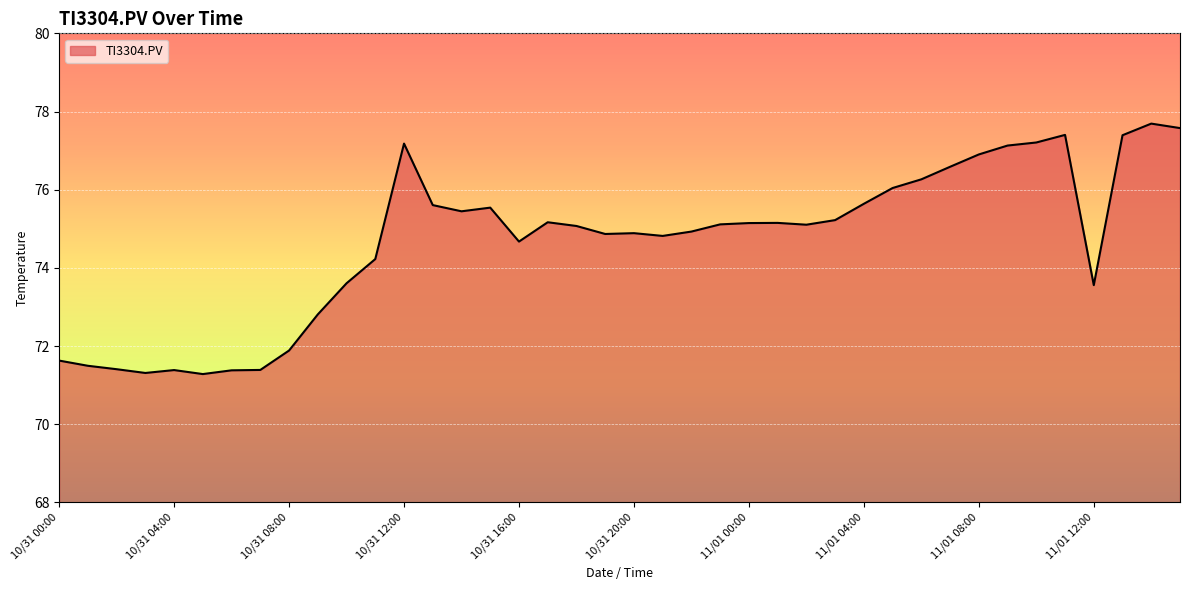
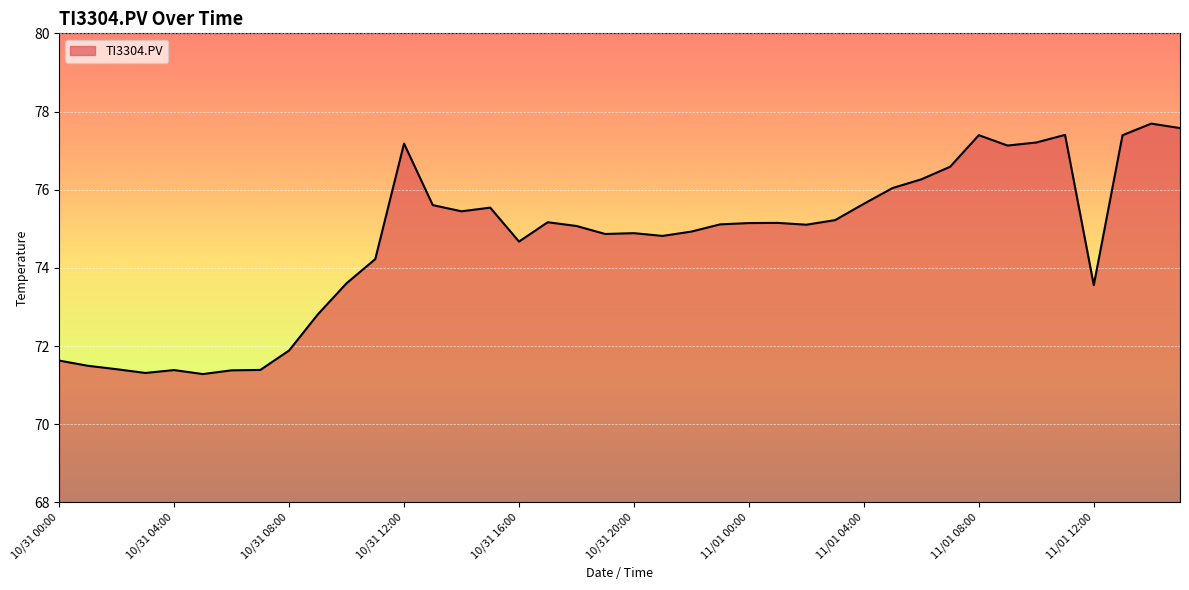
11/01 08:00: 76.9 -> 77.4
